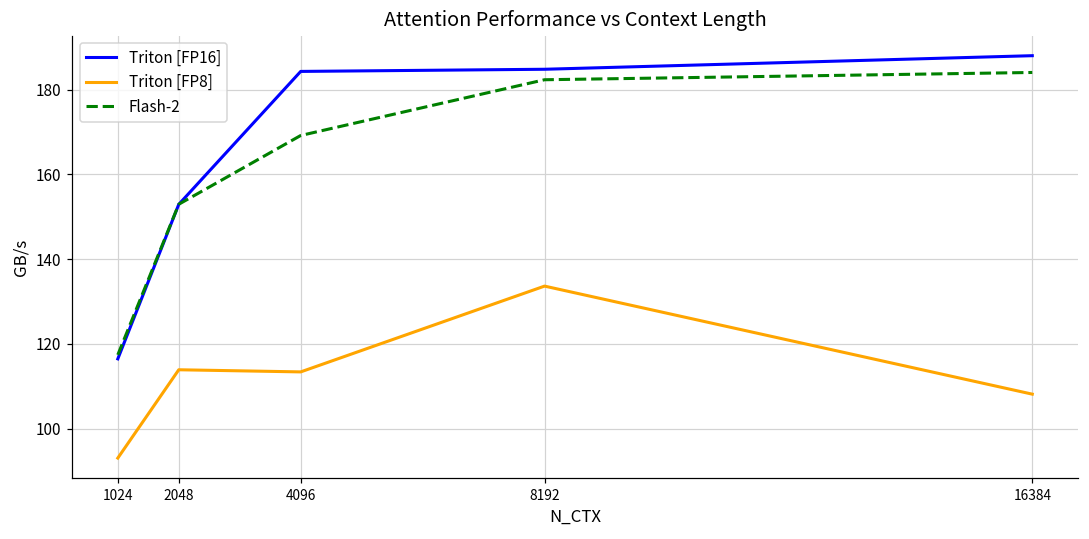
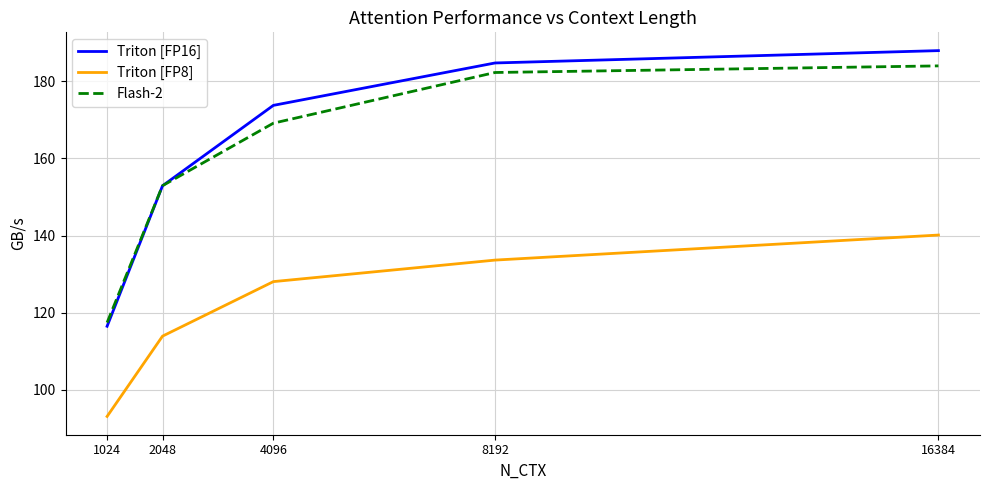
Triton [FP16], 4096: 184 -> 174
Triton [FP8], 4096: 113 -> 128
Triton [FP8], 16384: 108 -> 140
